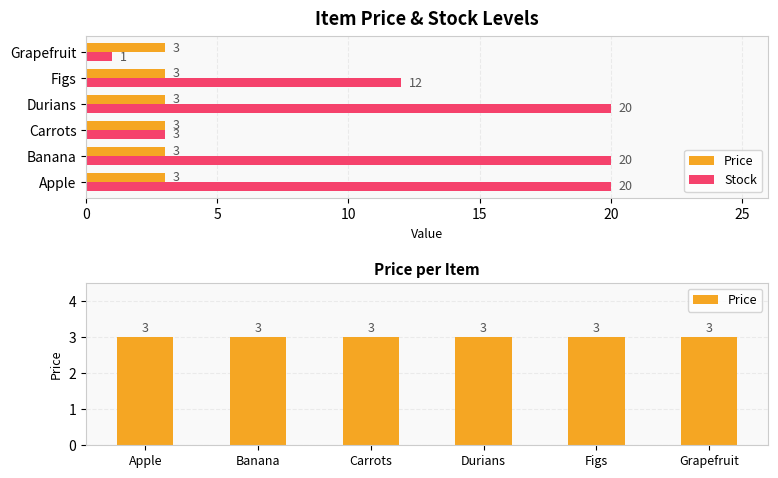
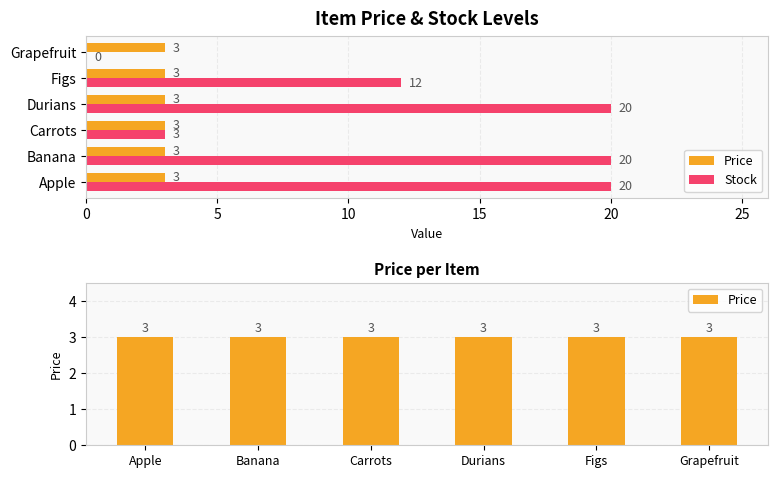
Item Price & Stock Levels, Stock, Grapefruit: 1 -> 0
